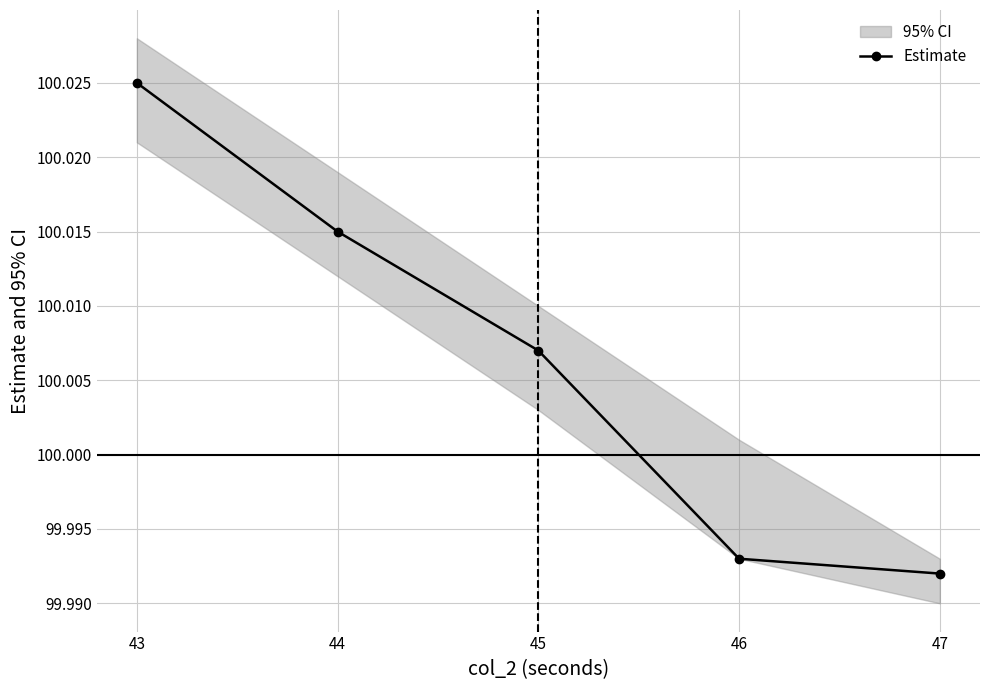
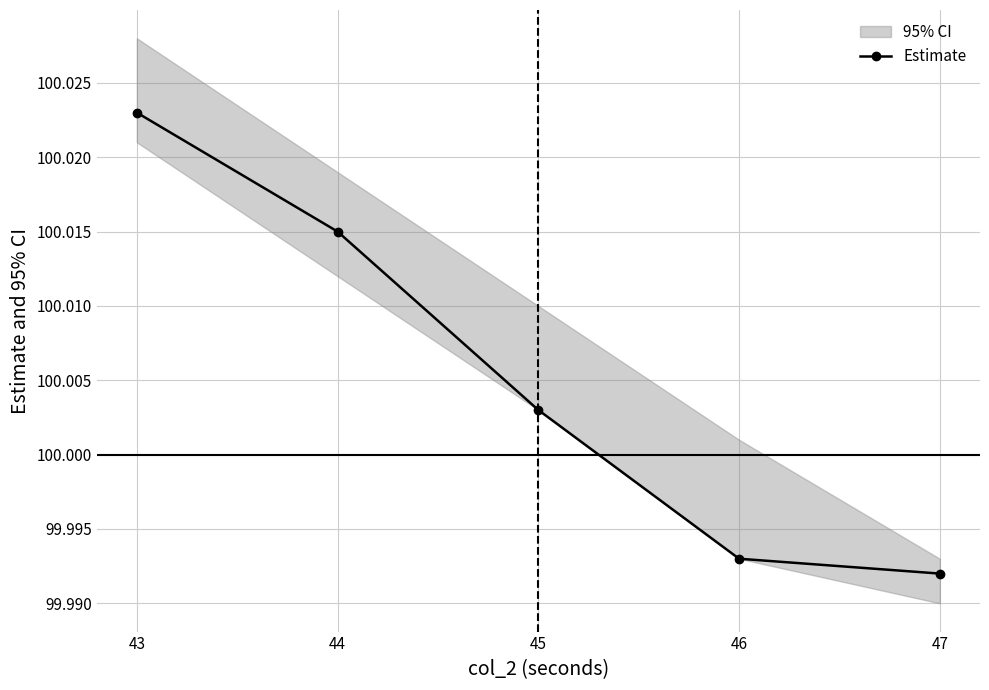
Estimate, 43: 100.025 -> 100.023
Estimate, 45: 100.007 -> 100.003
